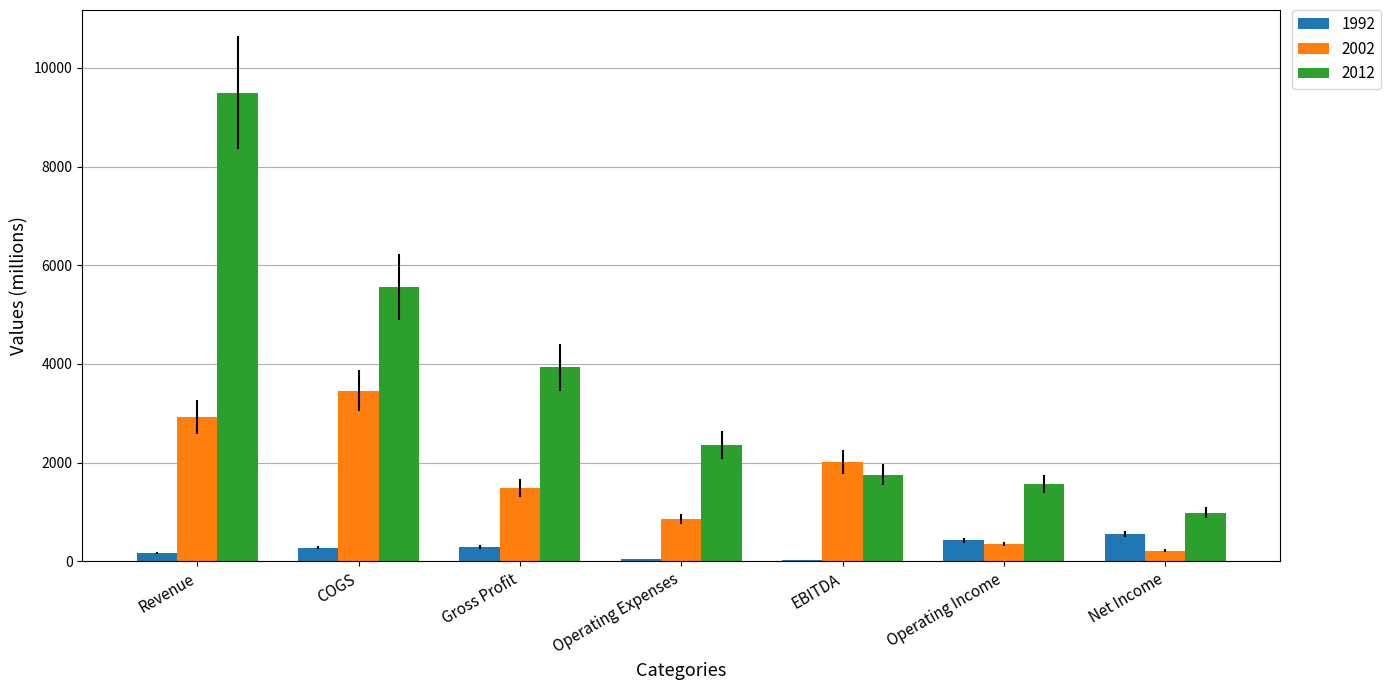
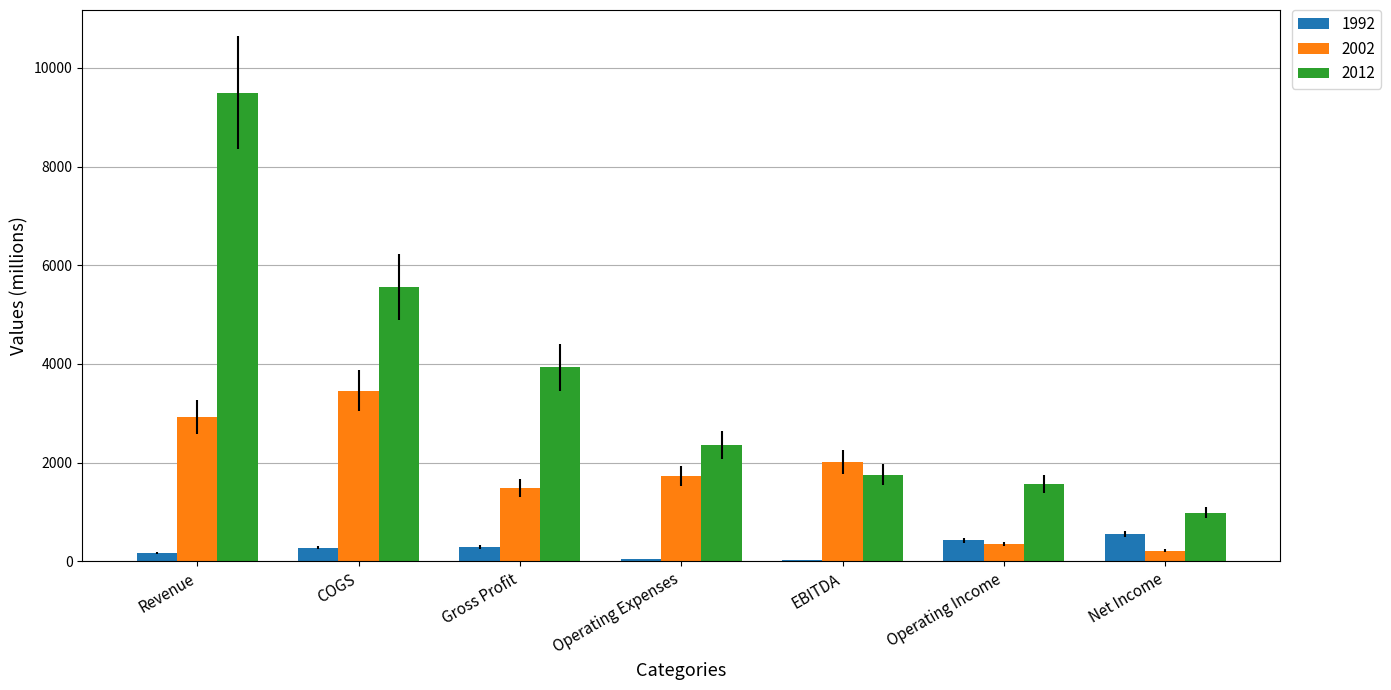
2002, Operating Expenses: 900 -> 1700
